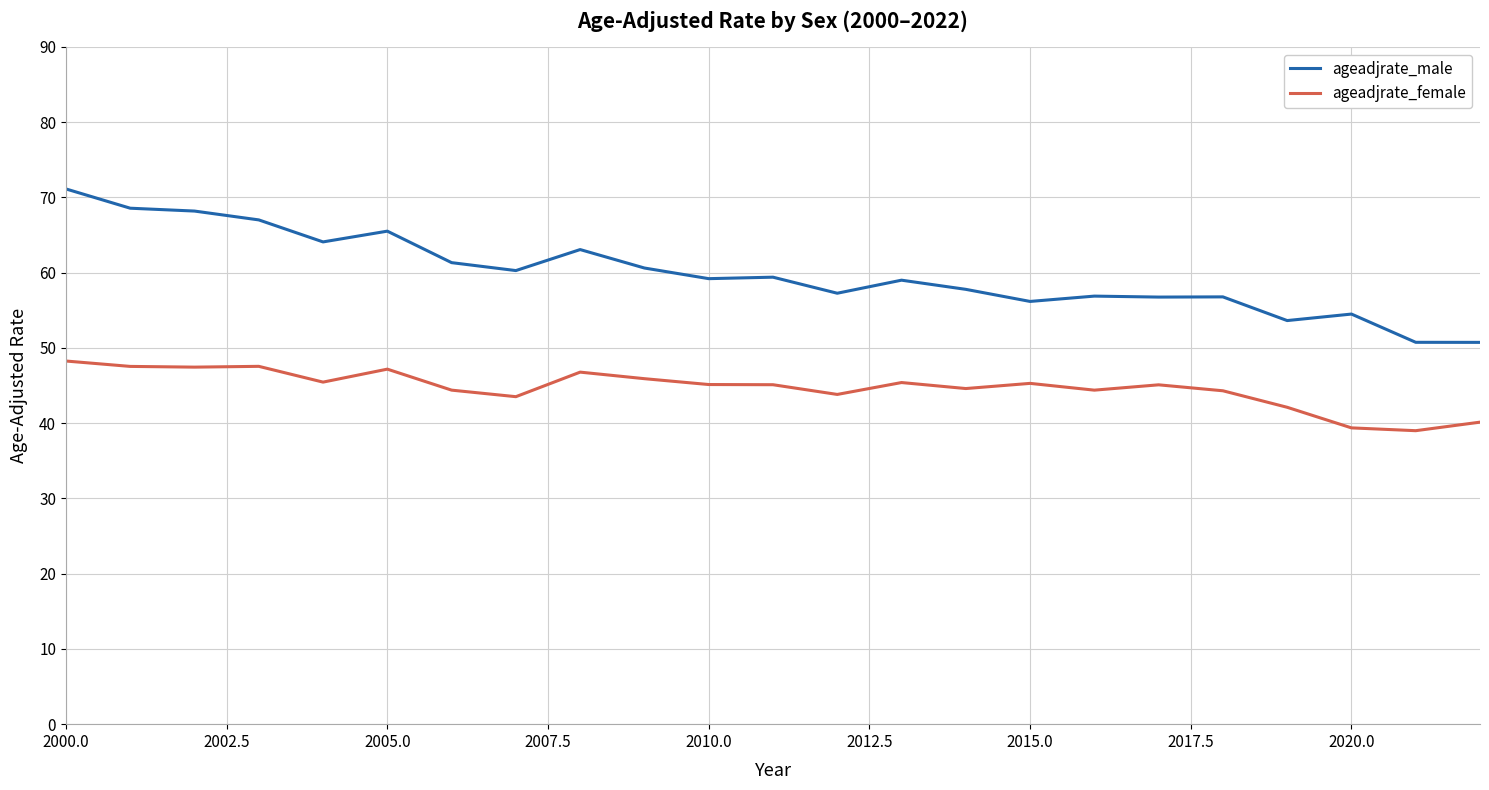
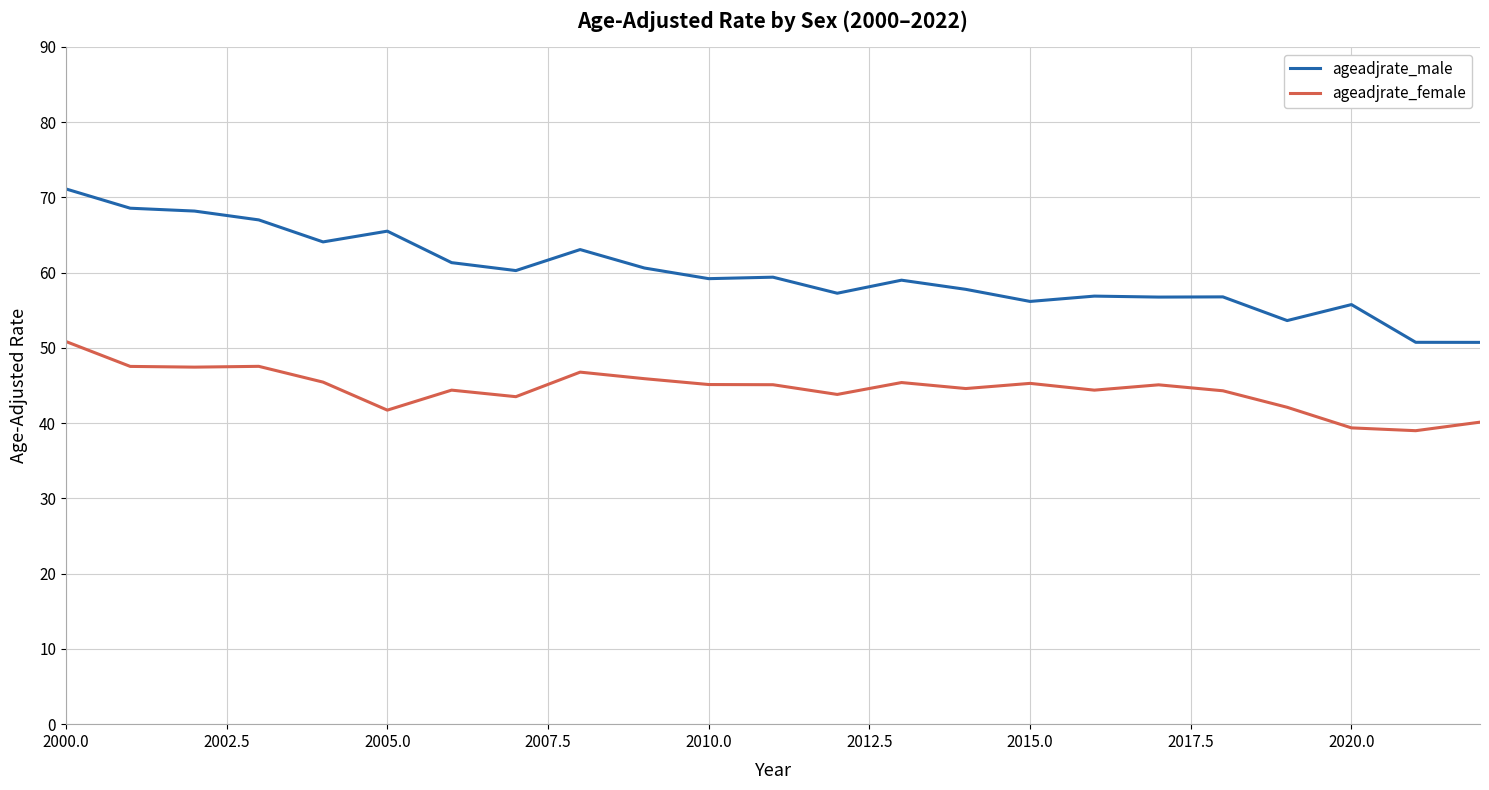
ageadjrate_female, 2000.0: 48 -> 51
ageadjrate_female, 2005.0: 47 -> 42
ageadjrate_male, 2020.0: 54 -> 56
